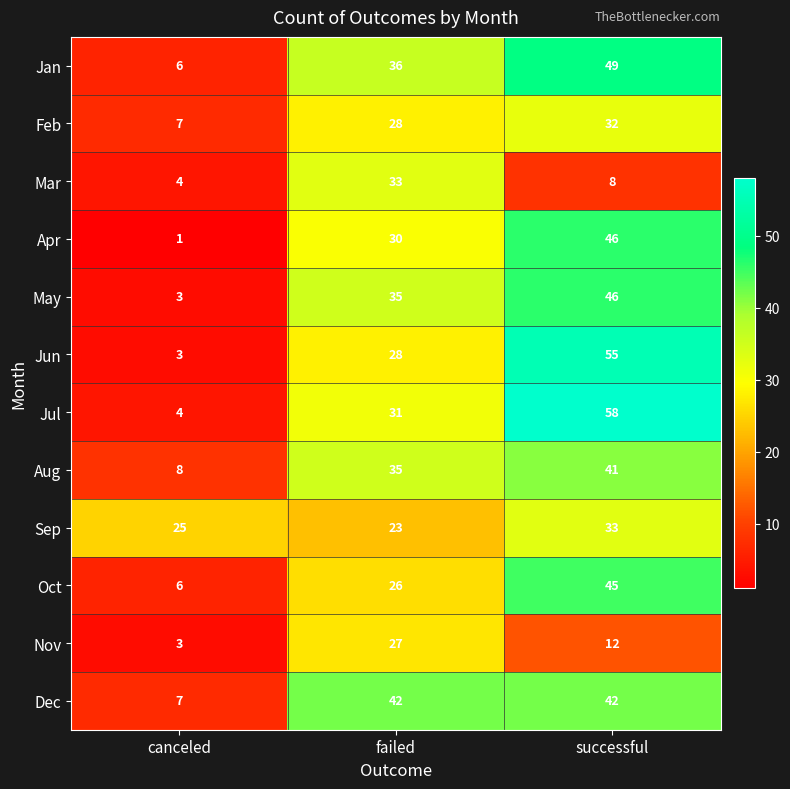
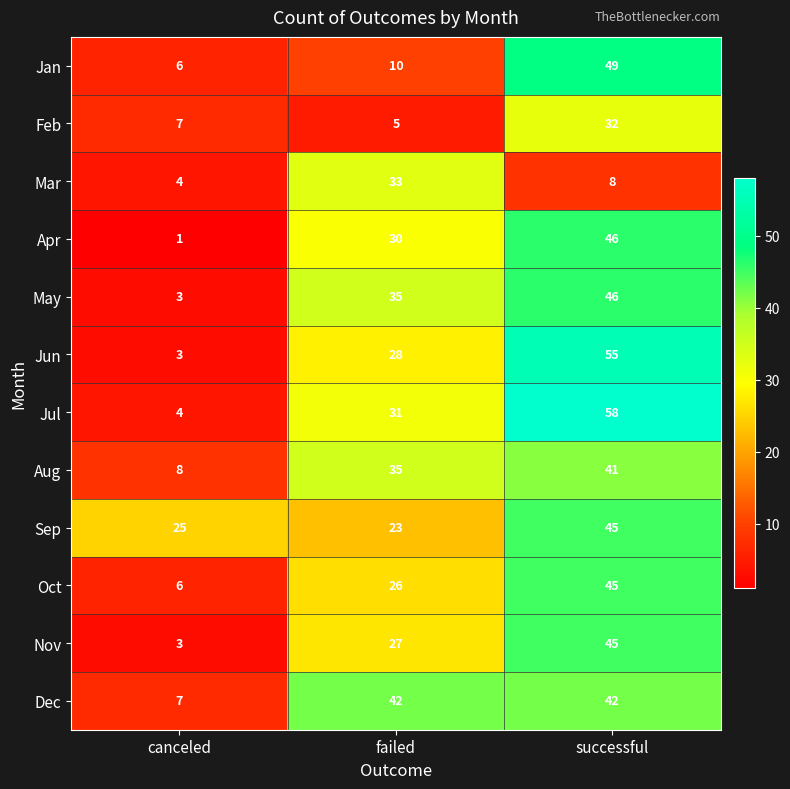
Jan, failed: 36 -> 10
Feb, failed: 28 -> 5
Sep, successful: 33 -> 45
Nov, successful: 12 -> 45
